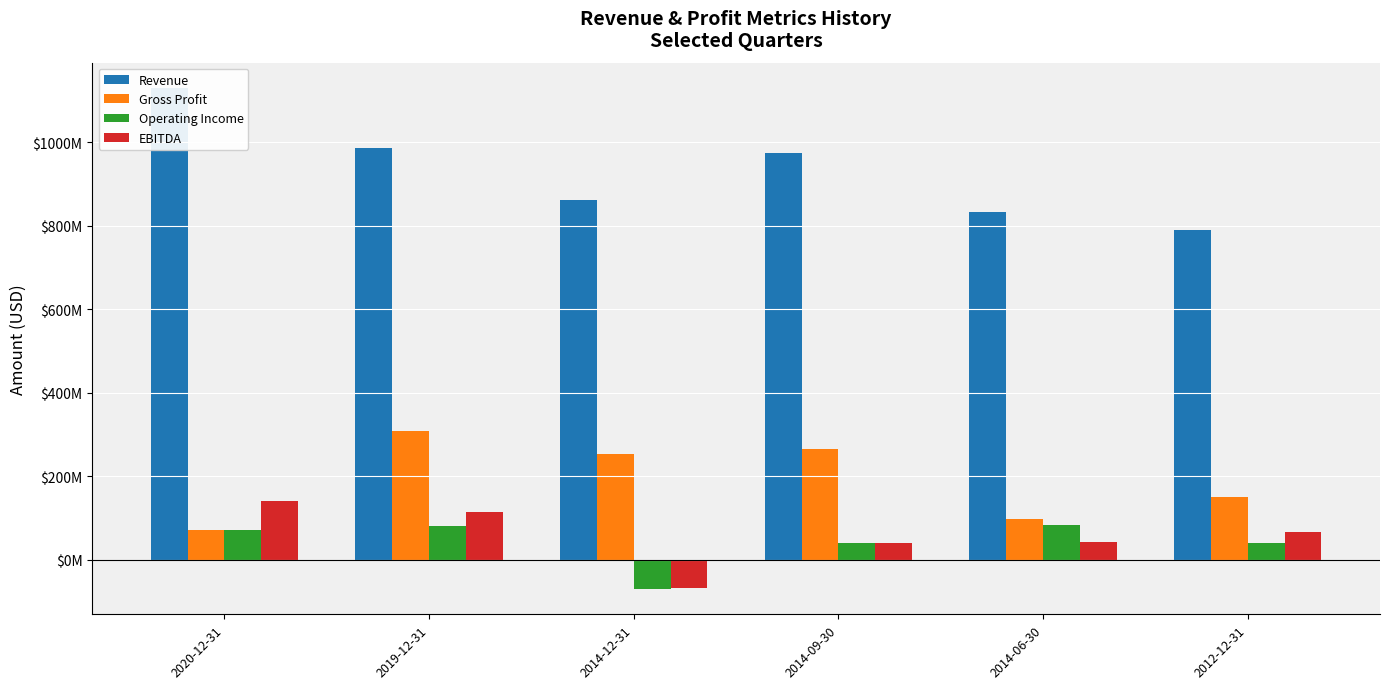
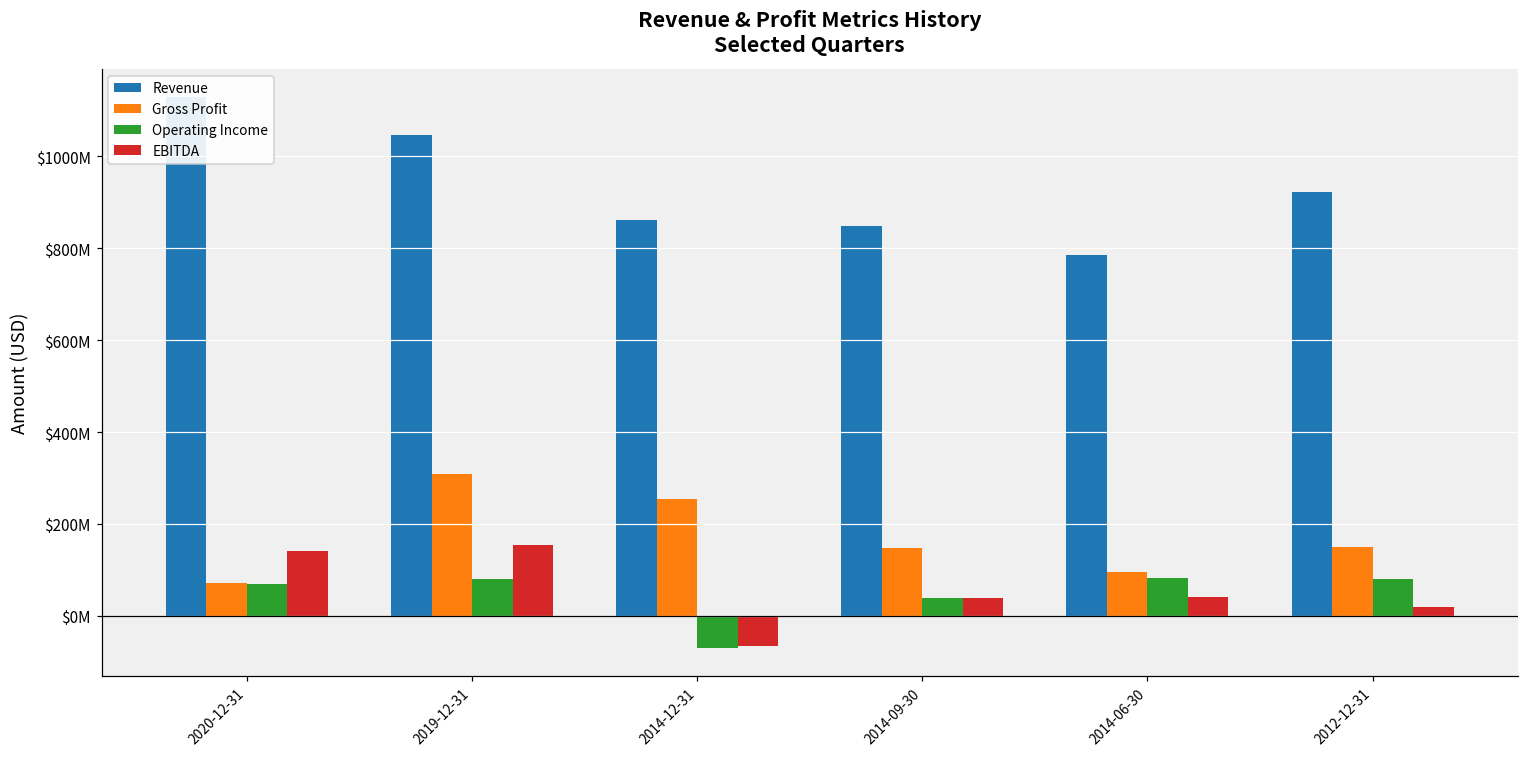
Revenue, 2019-12-31: $990000000 -> $1050000000
EBITDA, 2019-12-31: $110000000 -> $150000000
Revenue, 2014-09-30: $970000000 -> $850000000
Gross Profit, 2014-09-30: $270000000 -> $150000000
Revenue, 2014-06-30: $830000000 -> $790000000
Revenue, 2012-12-31: $790000000 -> $920000000
Operating Income, 2012-12-31: $40000000 -> $80000000
EBITDA, 2012-12-31: $70000000 -> $20000000
